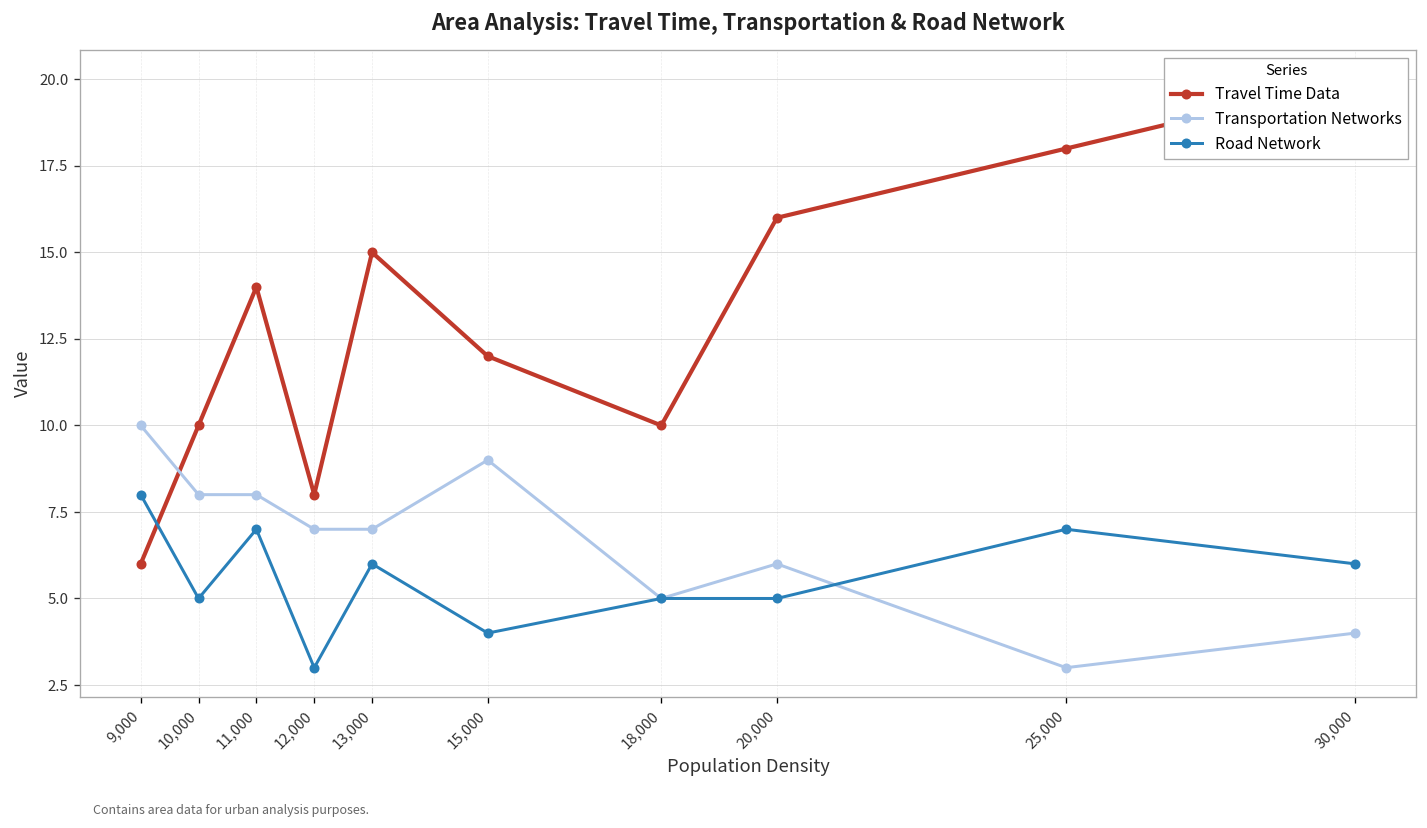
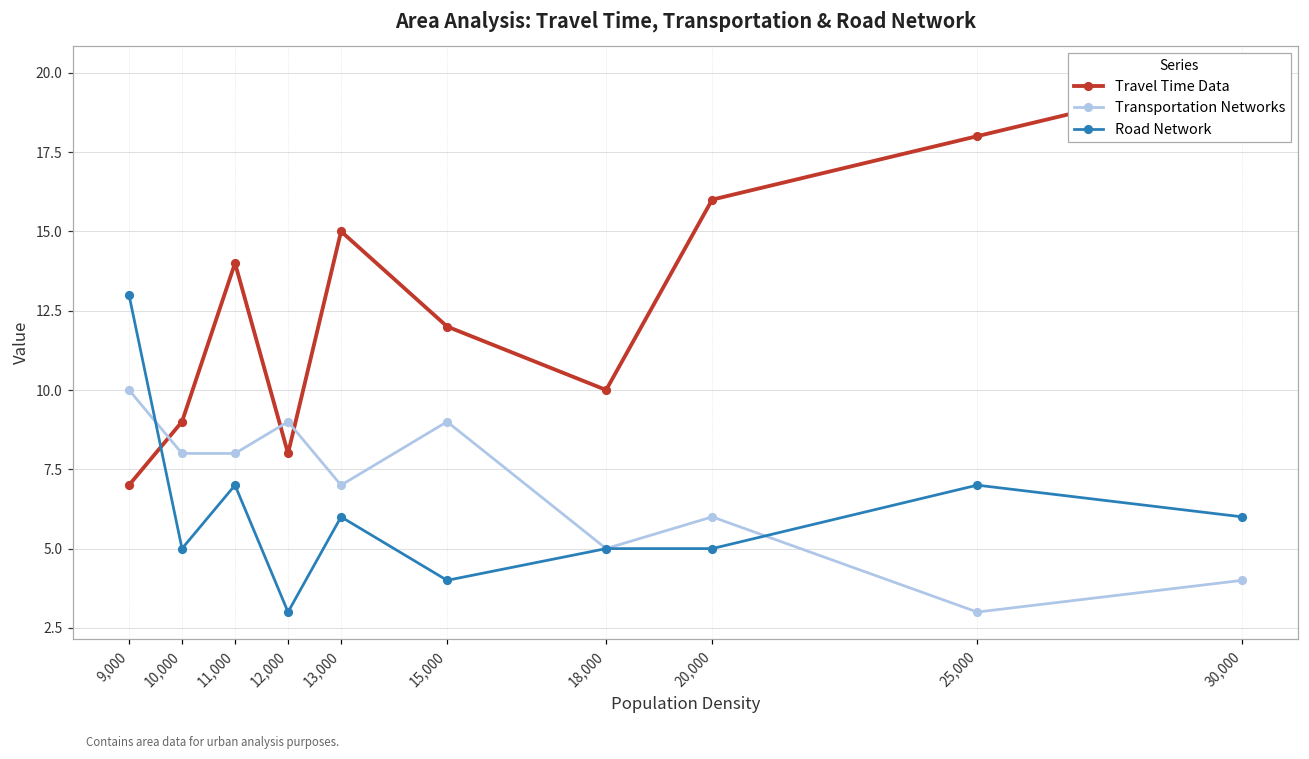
Travel Time Data, 9,000: 6 -> 7
Road Network, 9,000: 8 -> 13
Travel Time Data, 10,000: 10 -> 9
Transportation Networks, 12,000: 7 -> 9
